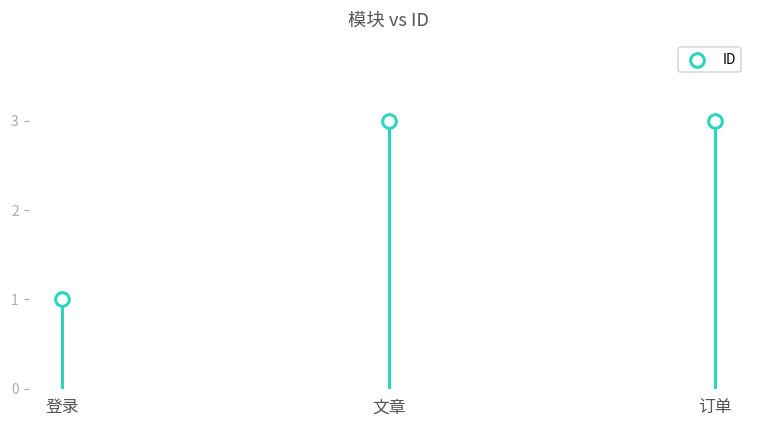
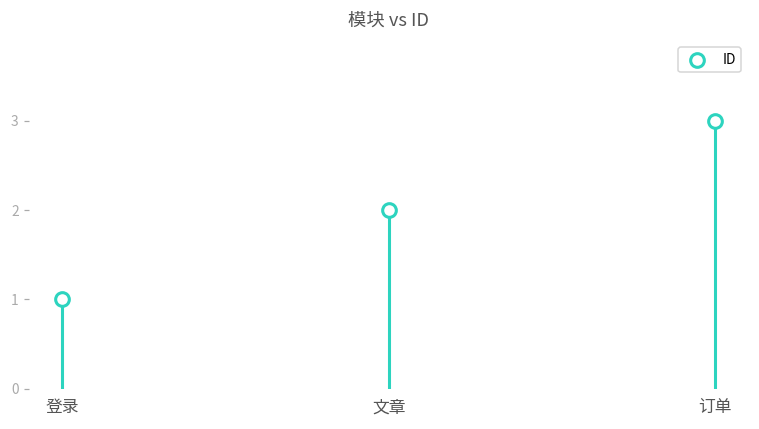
文章: 3 -> 2
